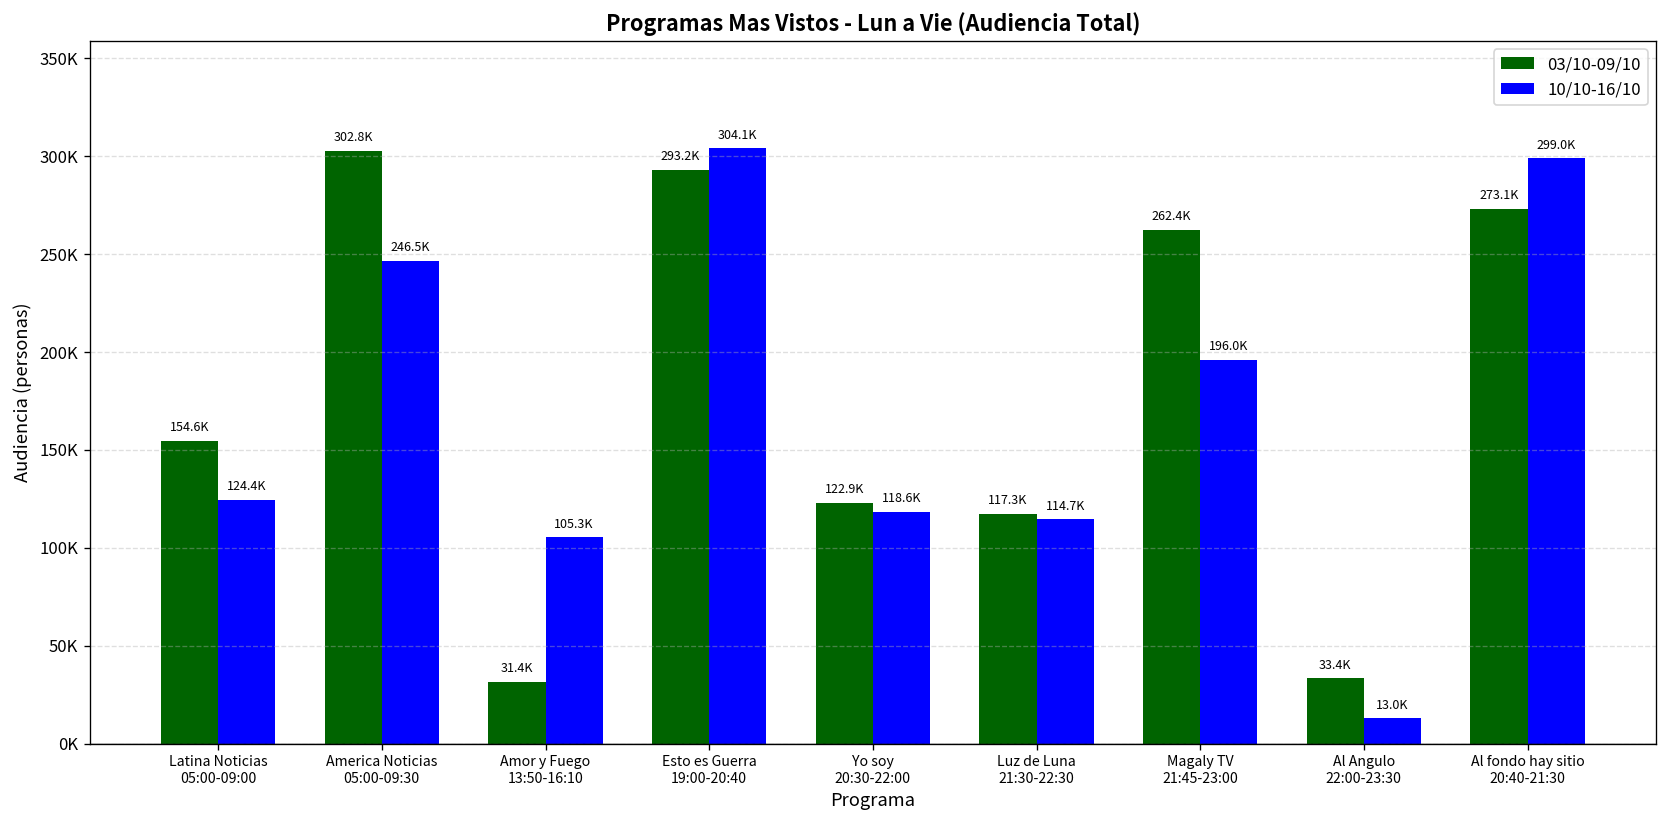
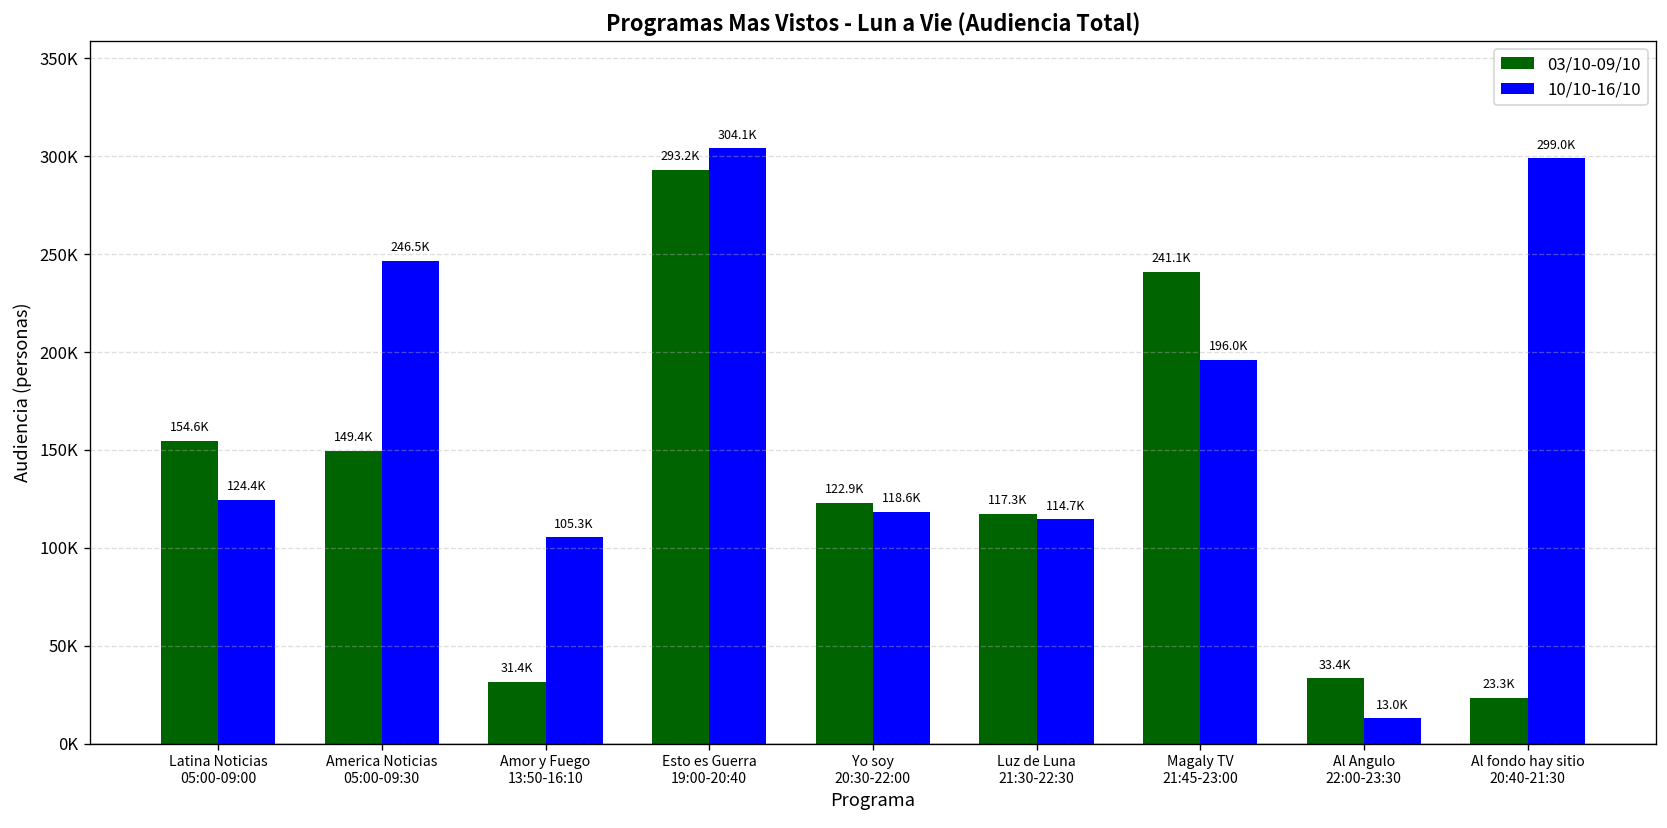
03/10-09/10, America Noticias 05:00-09:30: 302.8K -> 149.4K
03/10-09/10, Magaly TV 21:45-23:00: 262.4K -> 241.1K
03/10-09/10, Al fondo hay sitio 20:40-21:30: 273.1K -> 23.3K
